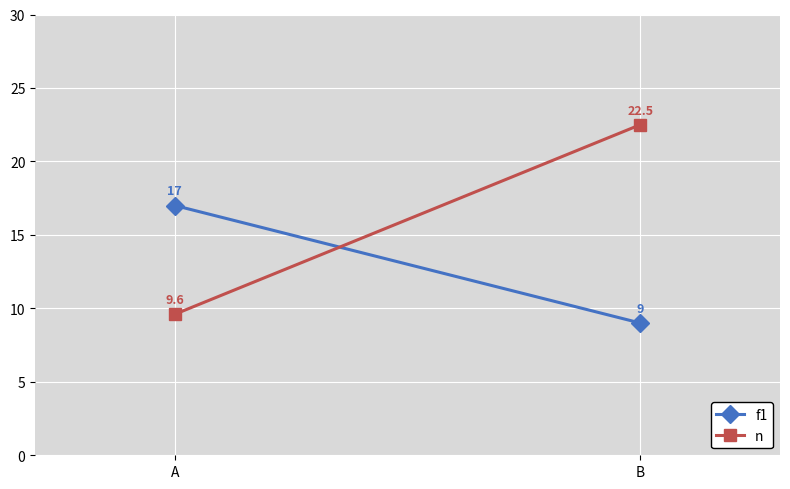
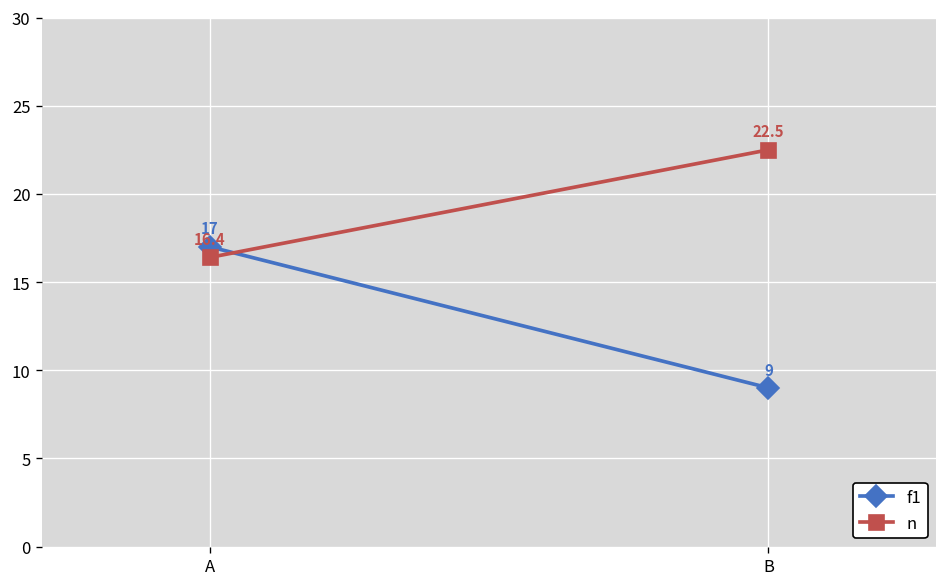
n, A: 9.6 -> 16.4
